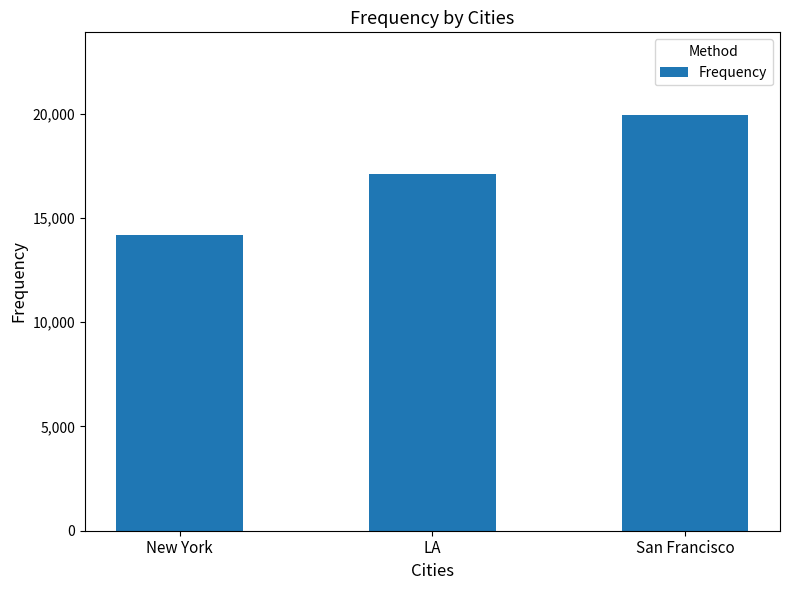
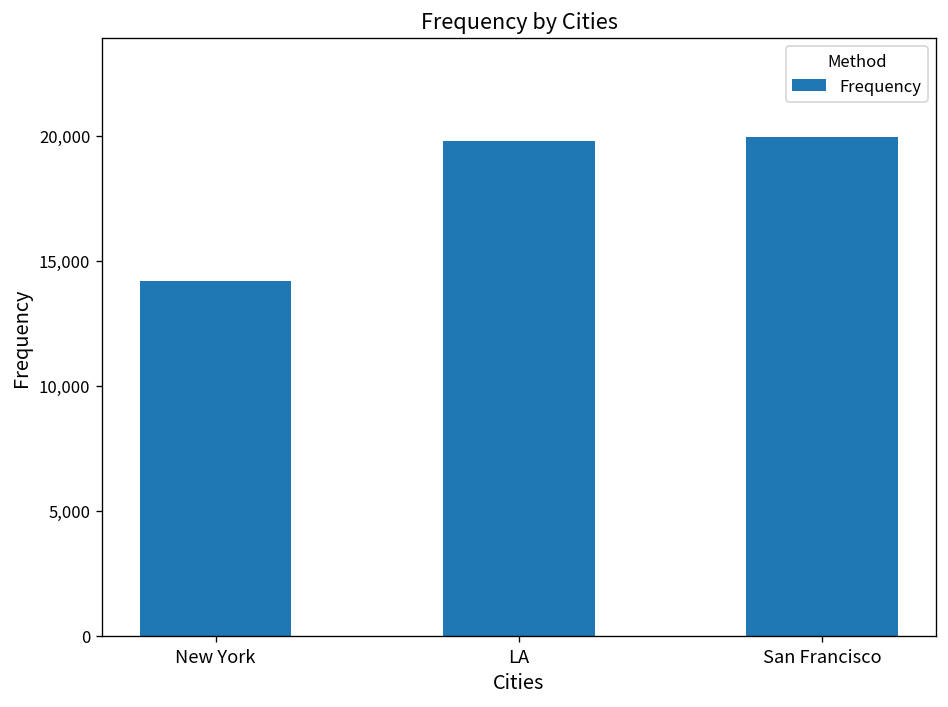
LA: 17,100 -> 19,800
